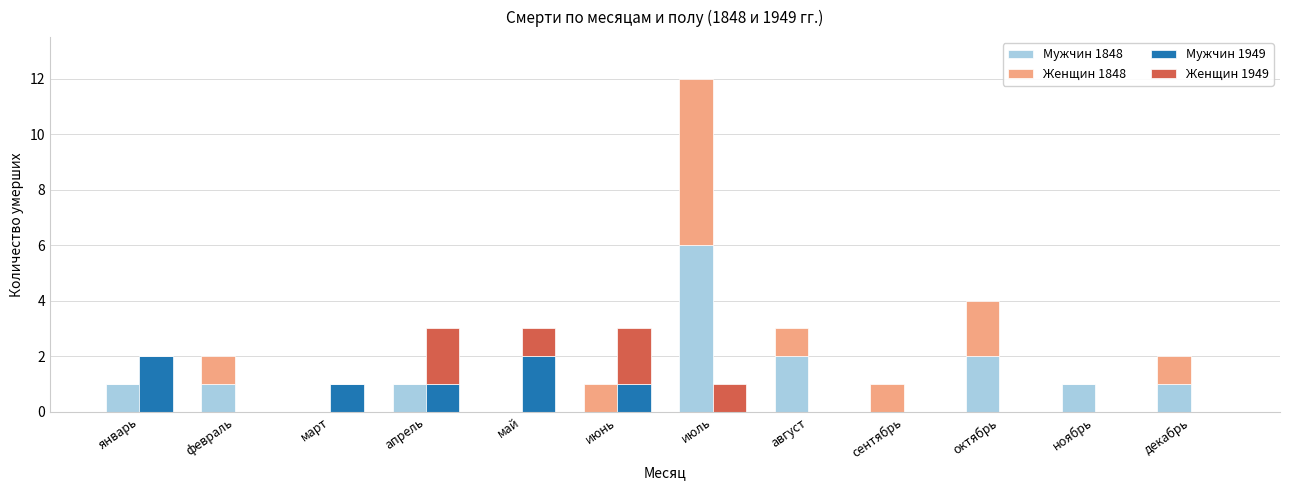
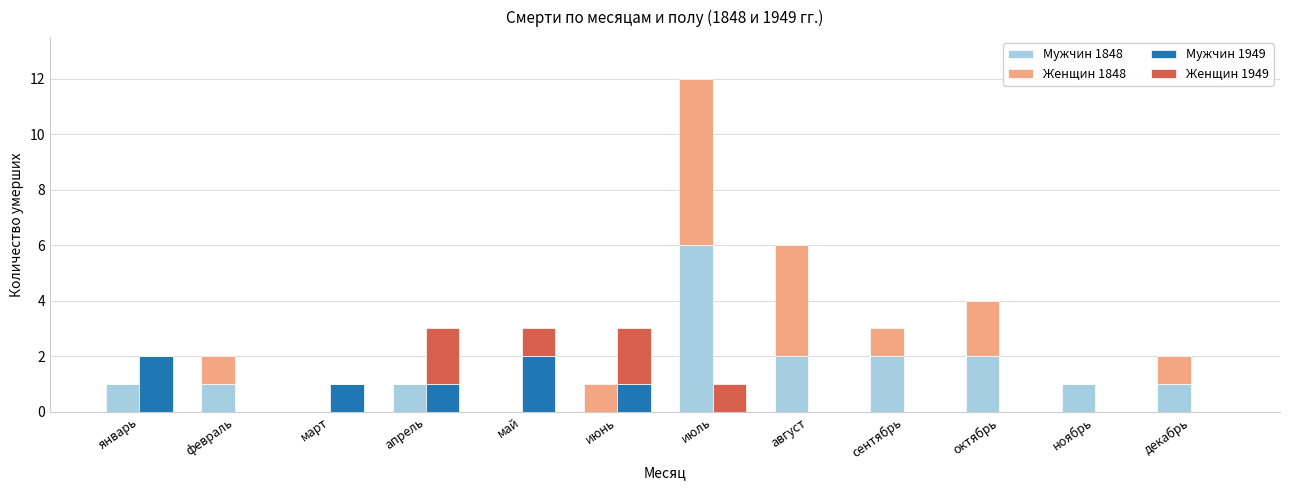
Женщин 1848, август: 1 -> 4
Мужчин 1848, сентябрь: 0 -> 2
